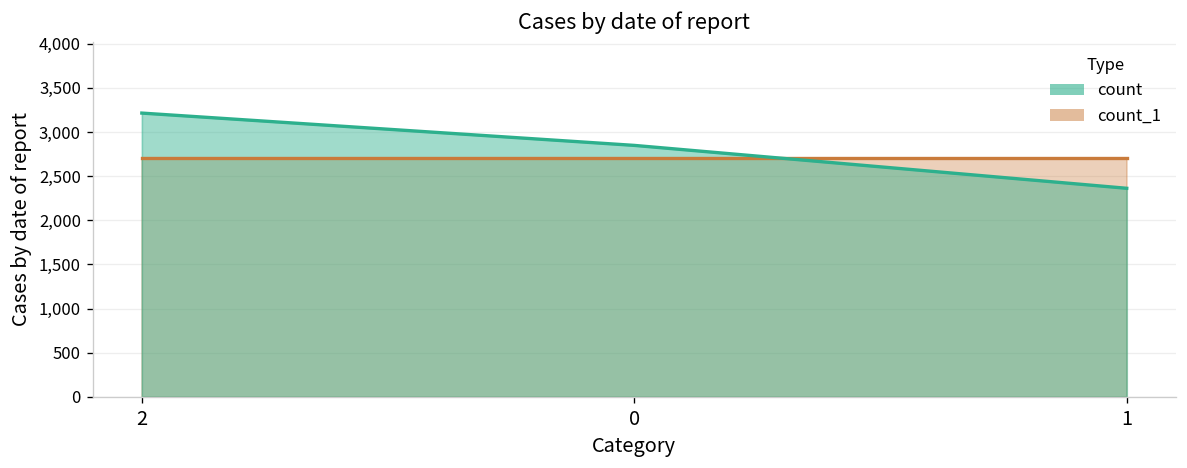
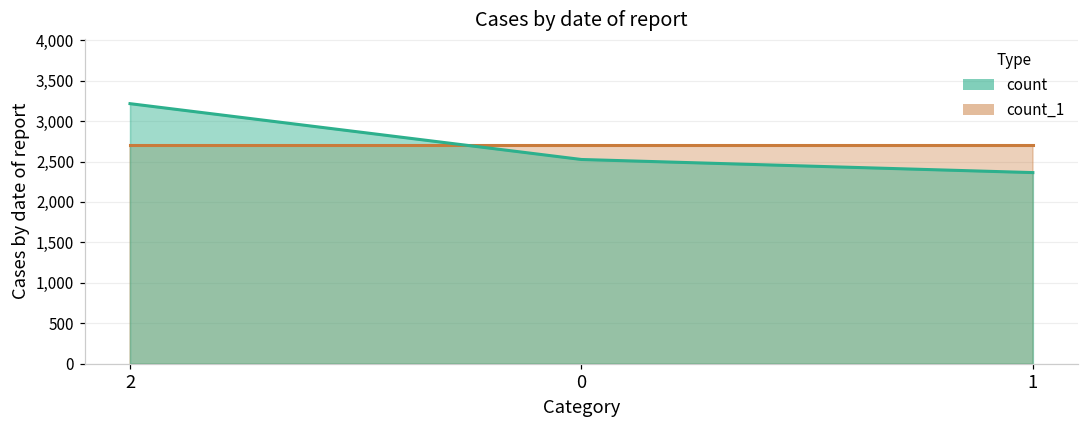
count, 0: 2,800 -> 2,500
